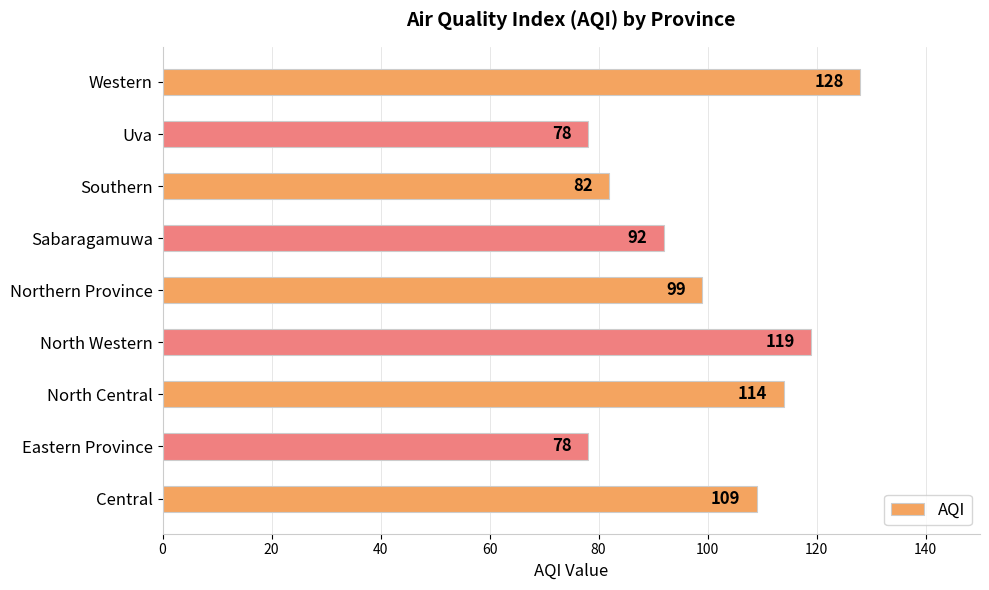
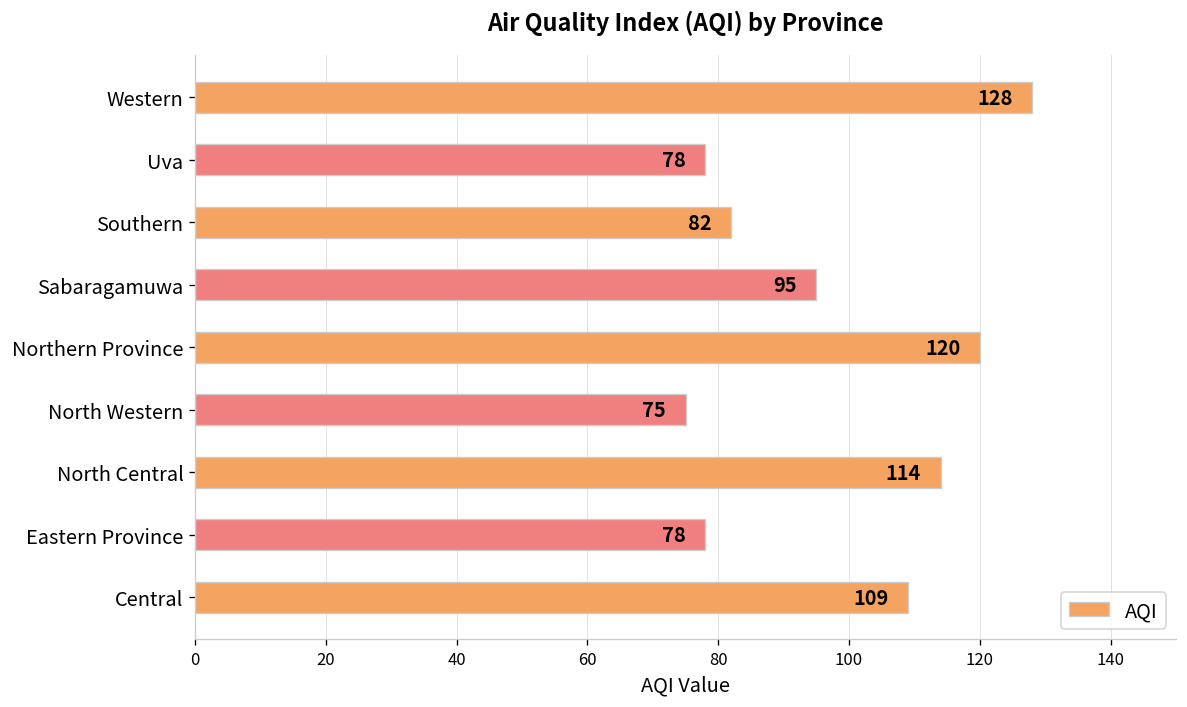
Sabaragamuwa: 92 -> 95
Northern Province: 99 -> 120
North Western: 119 -> 75
